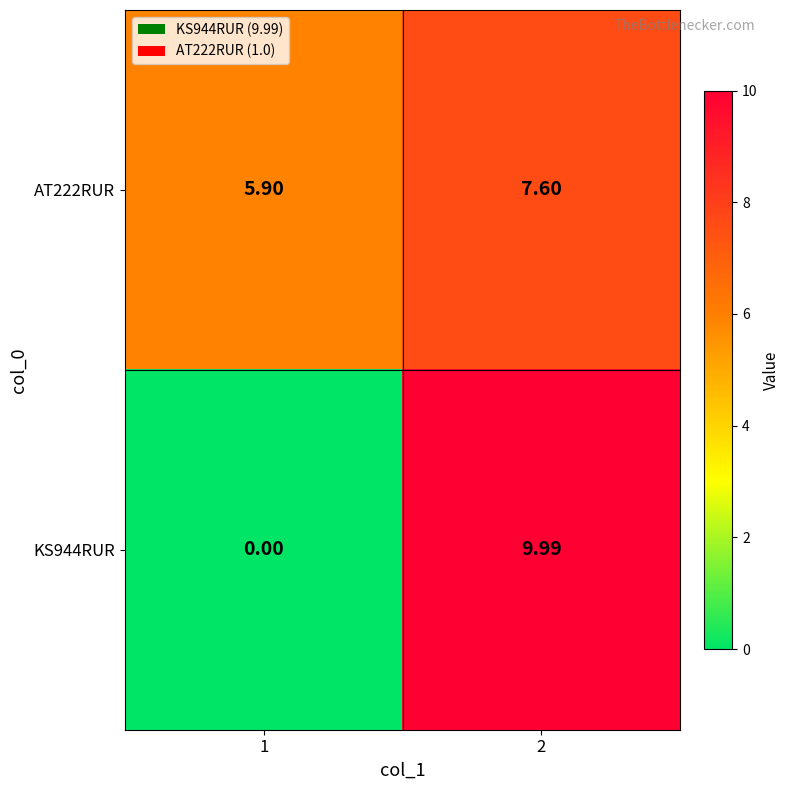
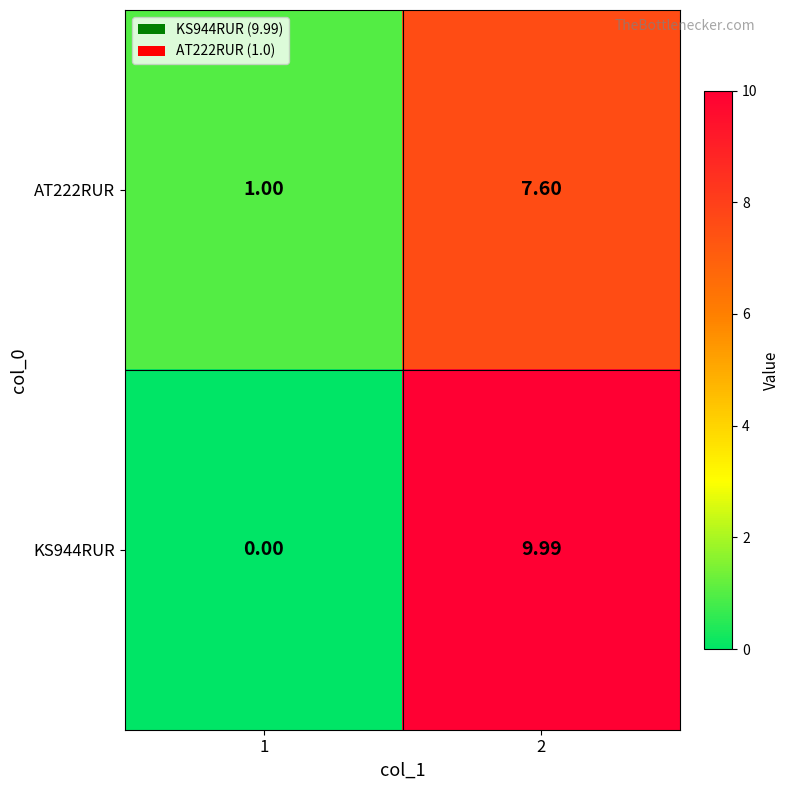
AT222RUR, 1: 5.90 -> 1.00
